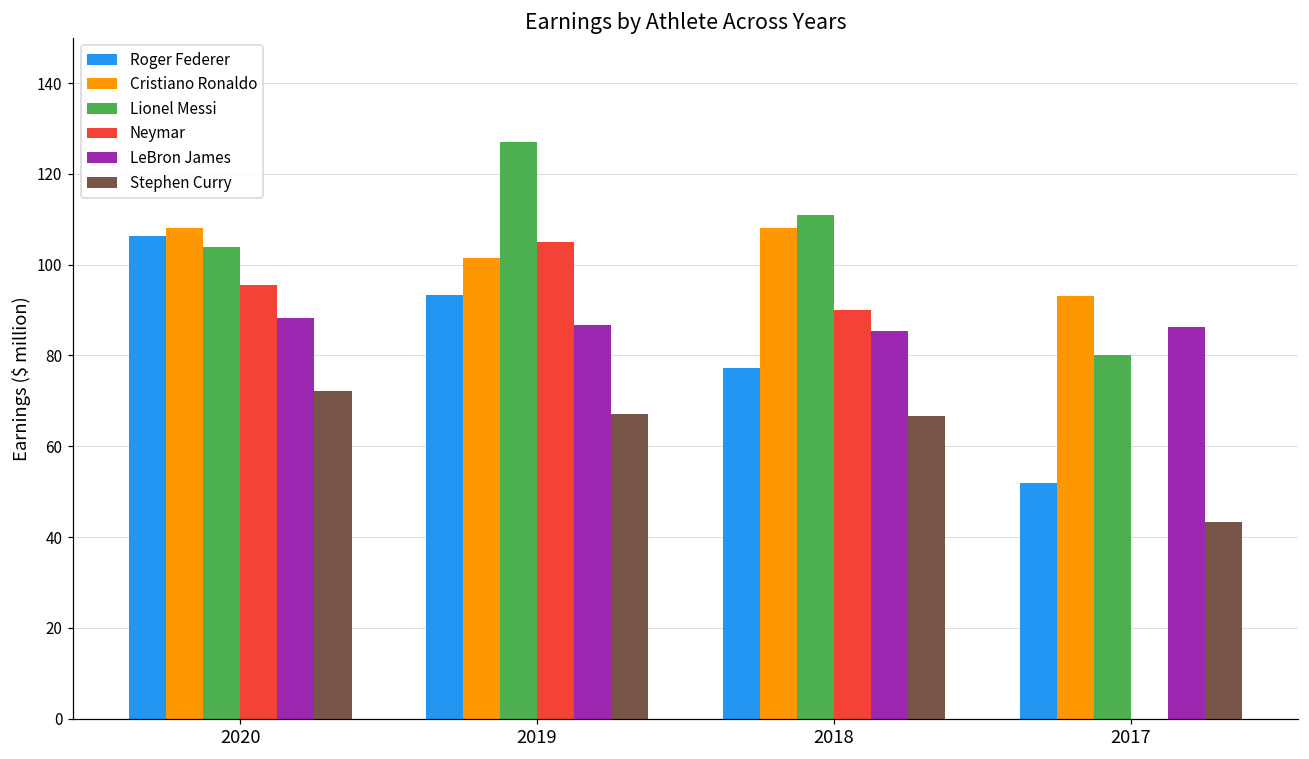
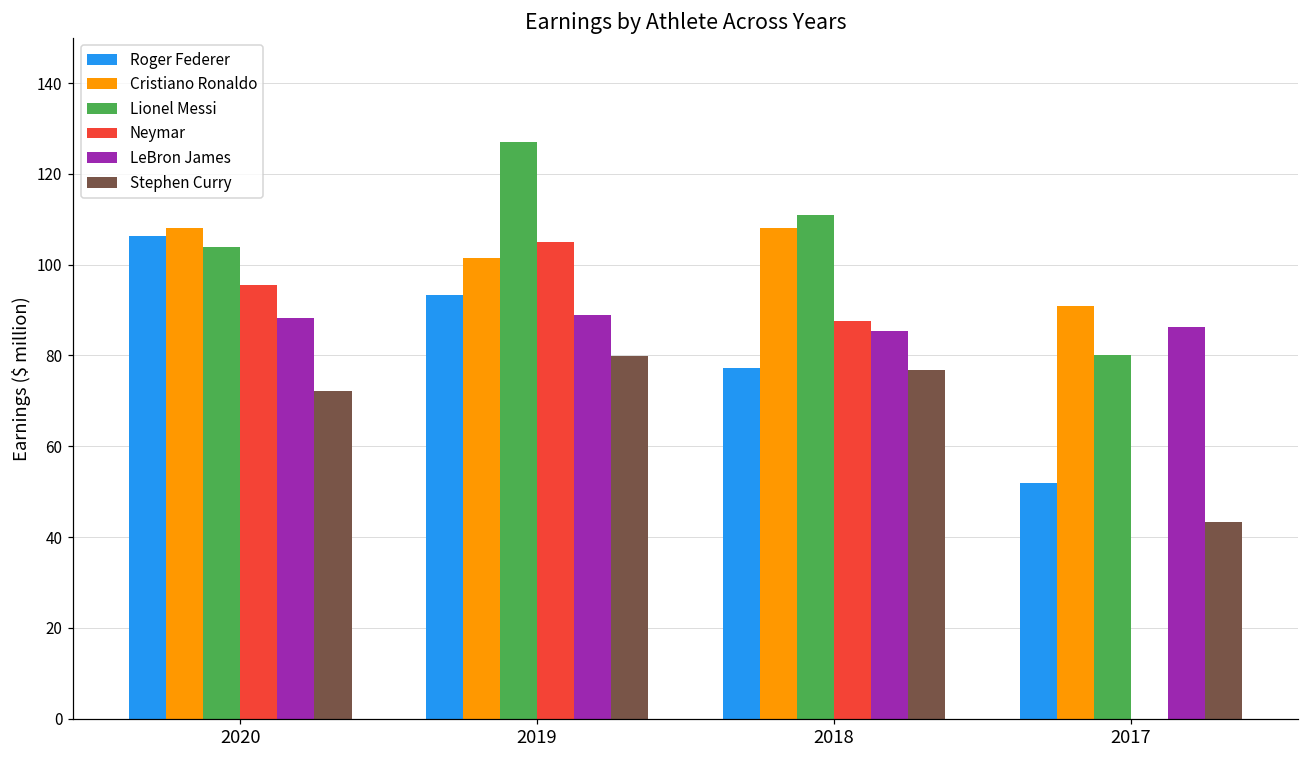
LeBron James, 2019: 87 -> 89
Stephen Curry, 2019: 67 -> 80
Neymar, 2018: 90 -> 88
Stephen Curry, 2018: 67 -> 77
Cristiano Ronaldo, 2017: 93 -> 91
